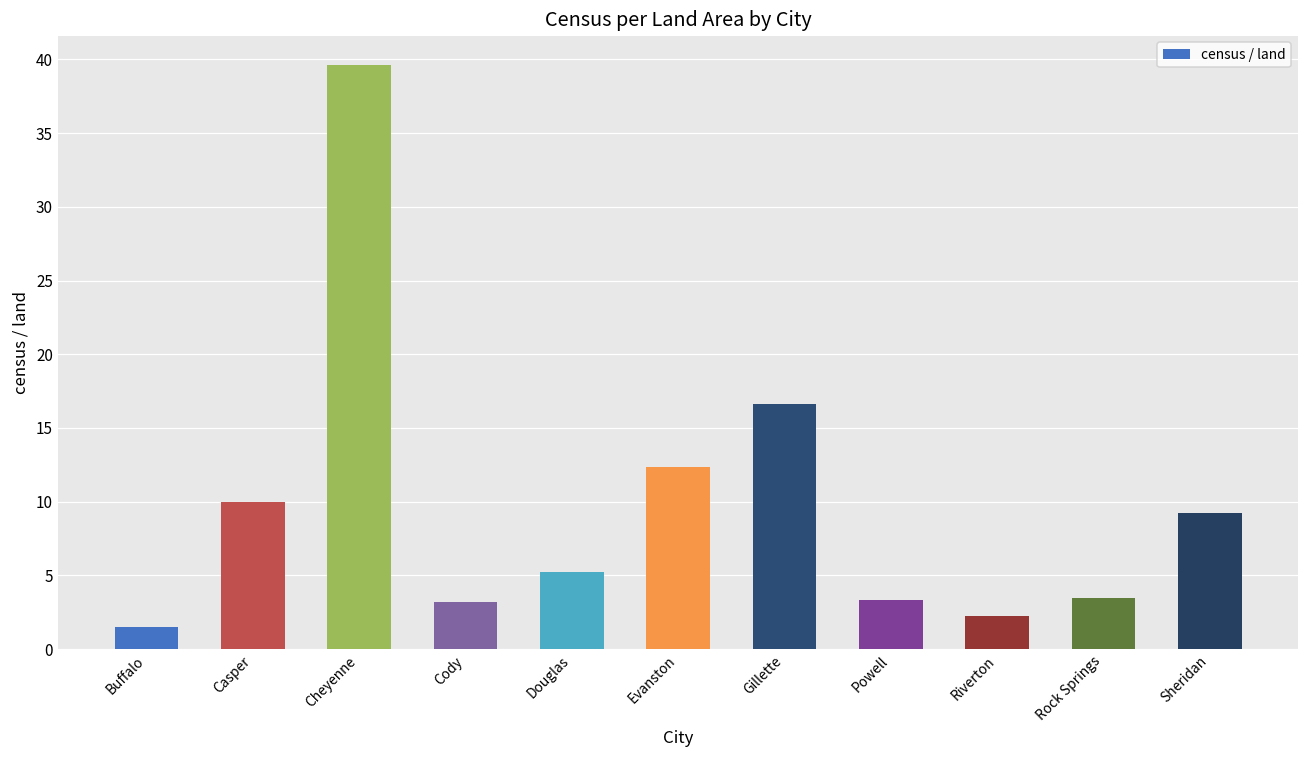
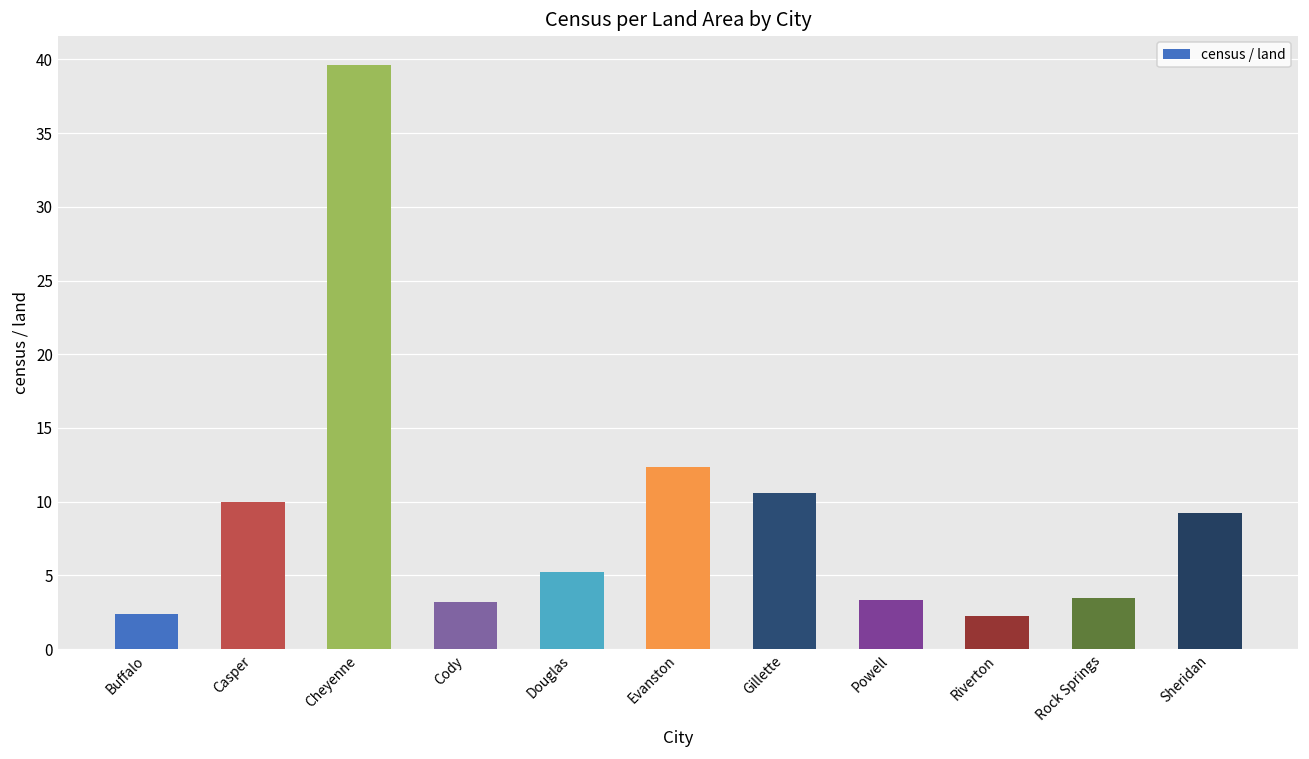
Buffalo: 1.5 -> 2.4
Gillette: 16.6 -> 10.6
